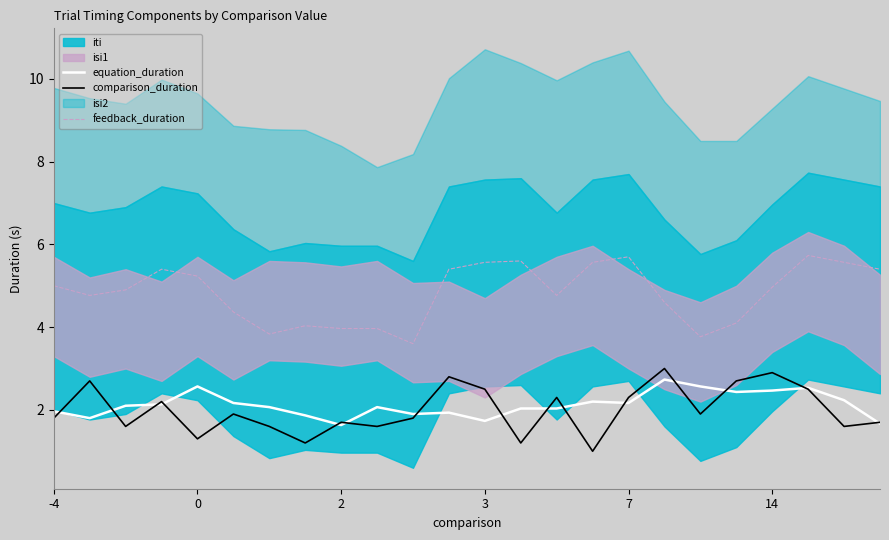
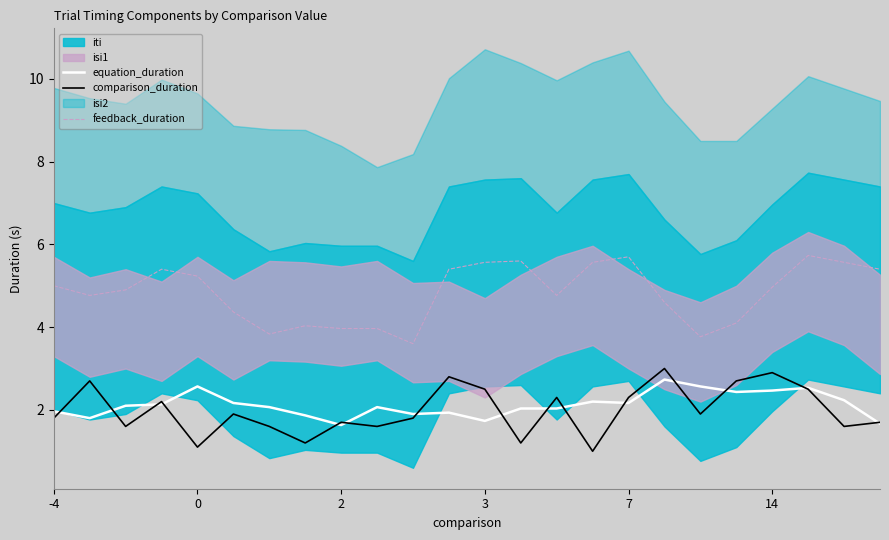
comparison_duration, 0: 1.3 -> 1.1
